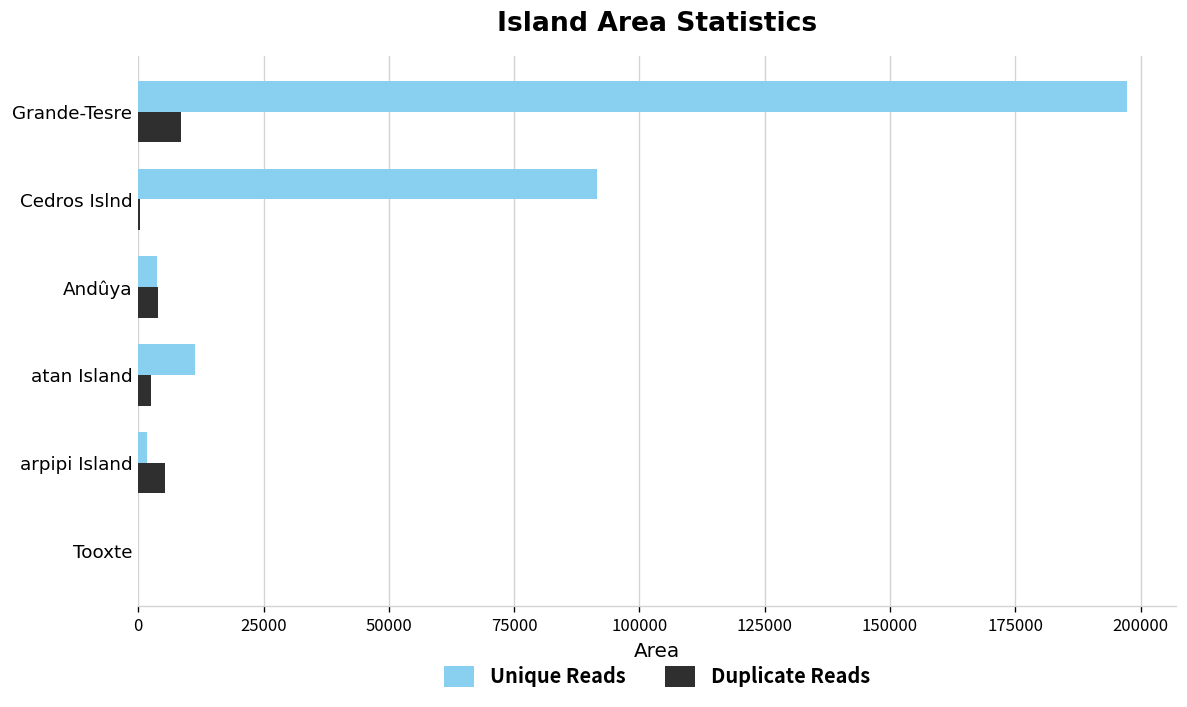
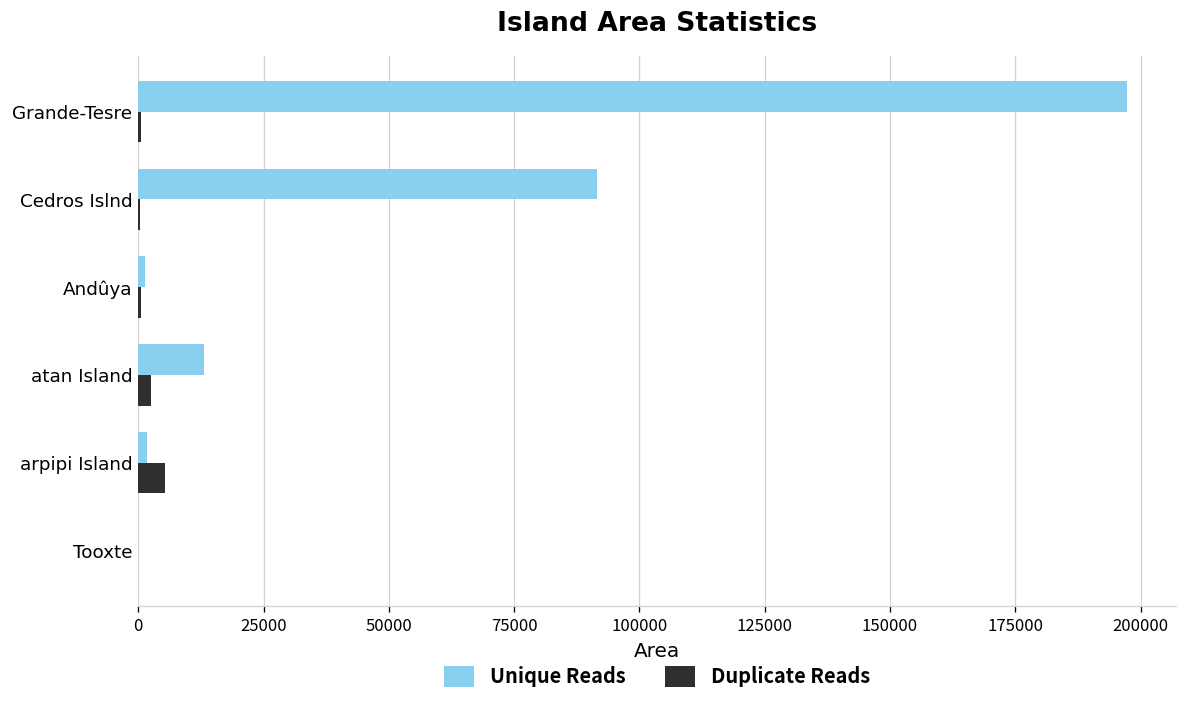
Duplicate Reads, Grande-Tesre: 8000 -> 1000
Unique Reads, Andûya: 4000 -> 1000
Duplicate Reads, Andûya: 4000 -> 0
Unique Reads, atan Island: 11000 -> 13000
